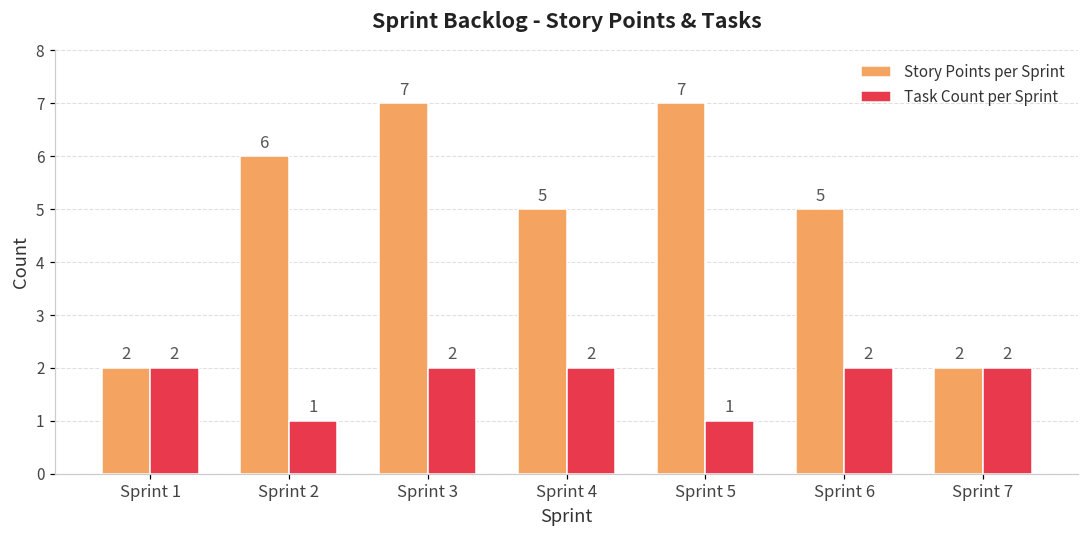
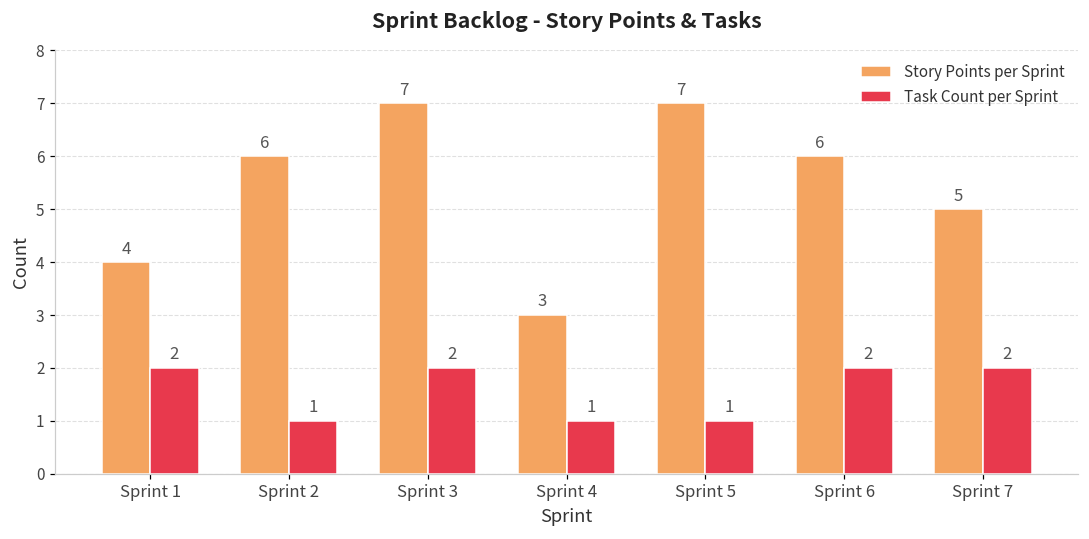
Story Points per Sprint, Sprint 1: 2 -> 4
Story Points per Sprint, Sprint 4: 5 -> 3
Task Count per Sprint, Sprint 4: 2 -> 1
Story Points per Sprint, Sprint 6: 5 -> 6
Story Points per Sprint, Sprint 7: 2 -> 5
